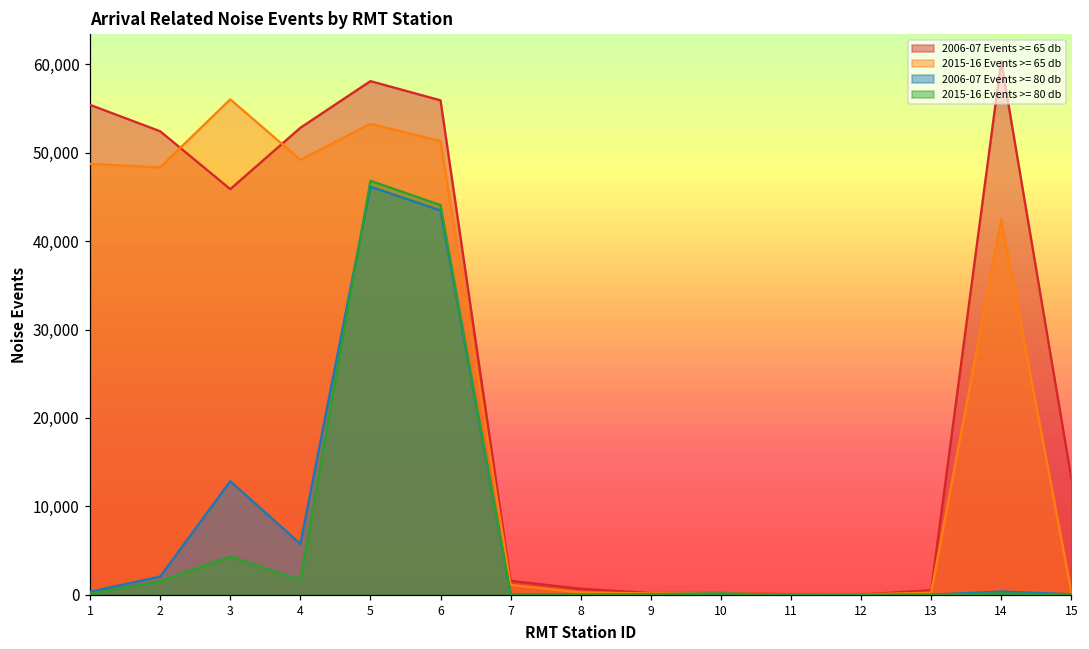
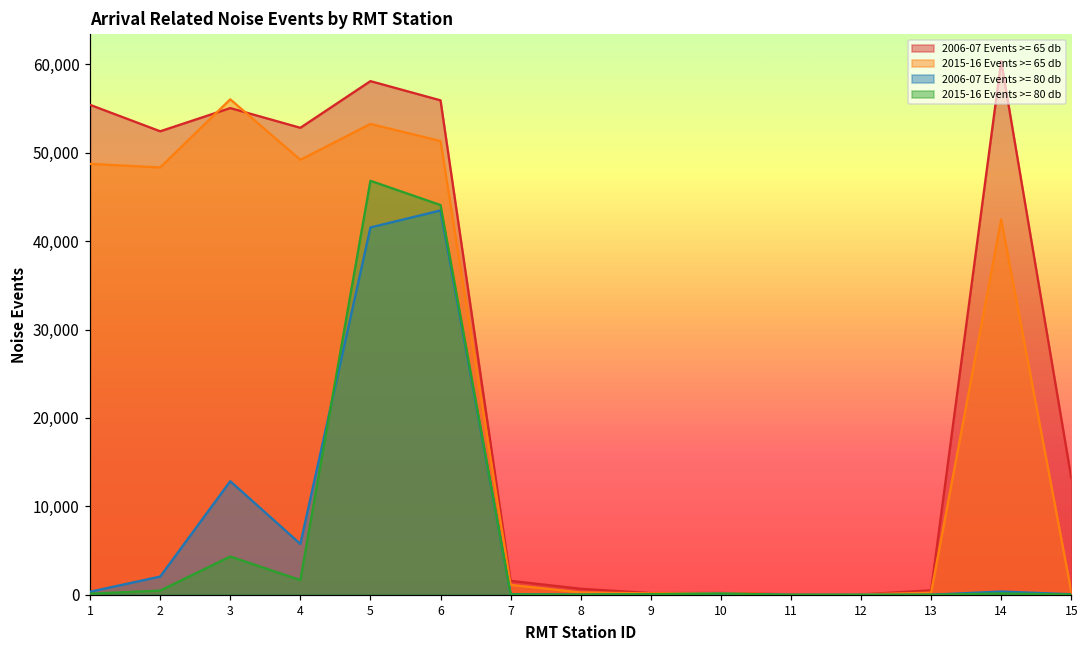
2015-16 Events >= 80 db, 2: 2,000 -> 0
2006-07 Events >= 65 db, 3: 46,000 -> 55,000
2006-07 Events >= 80 db, 5: 46,000 -> 42,000
